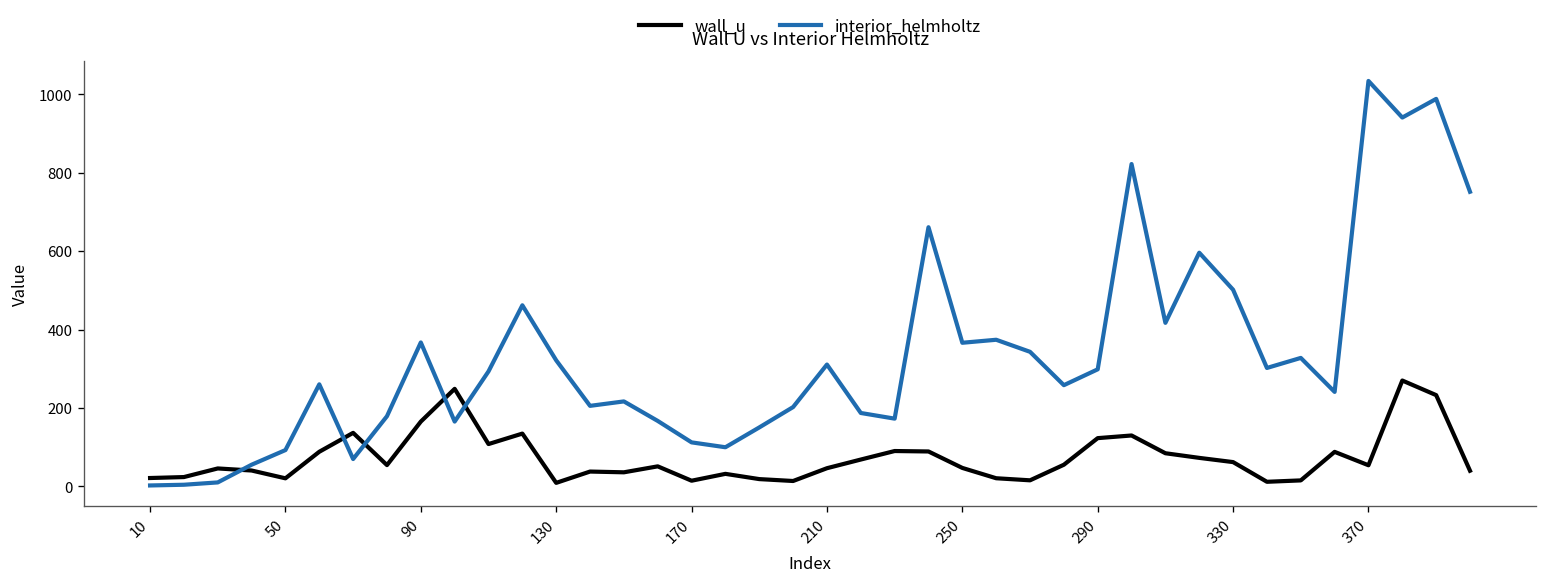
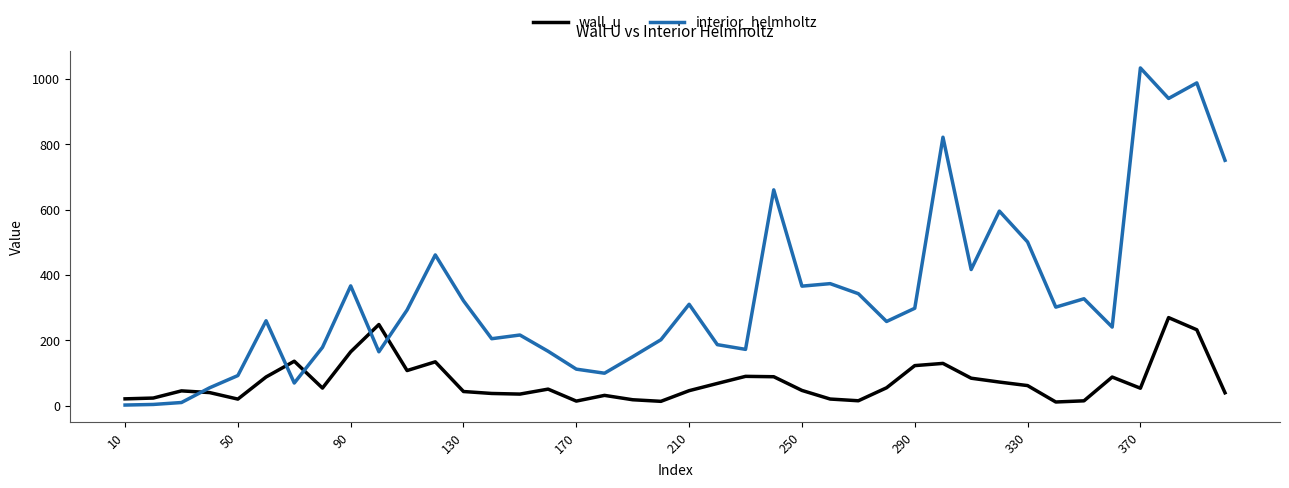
wall_u, 130: 10 -> 40
